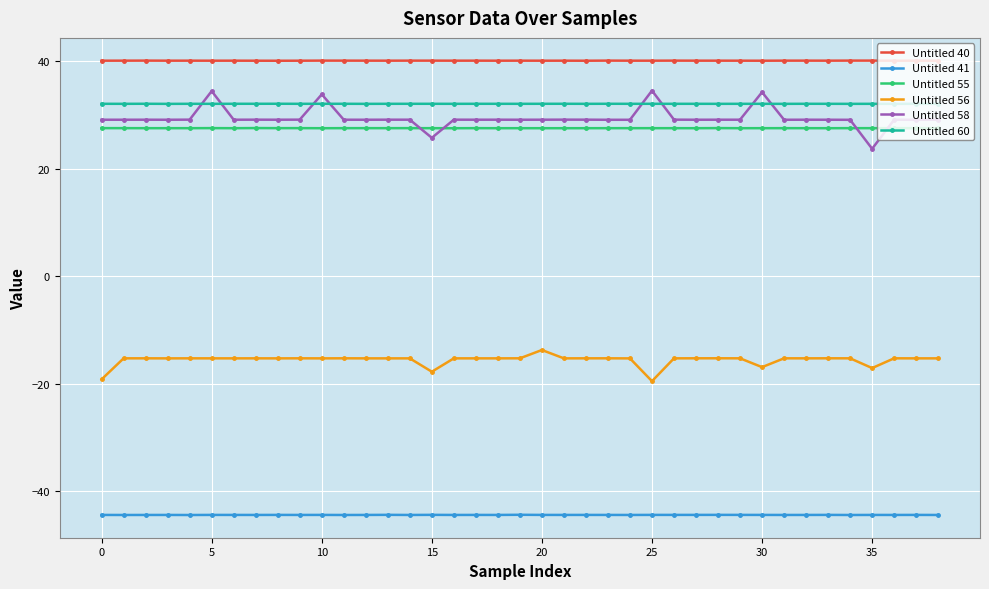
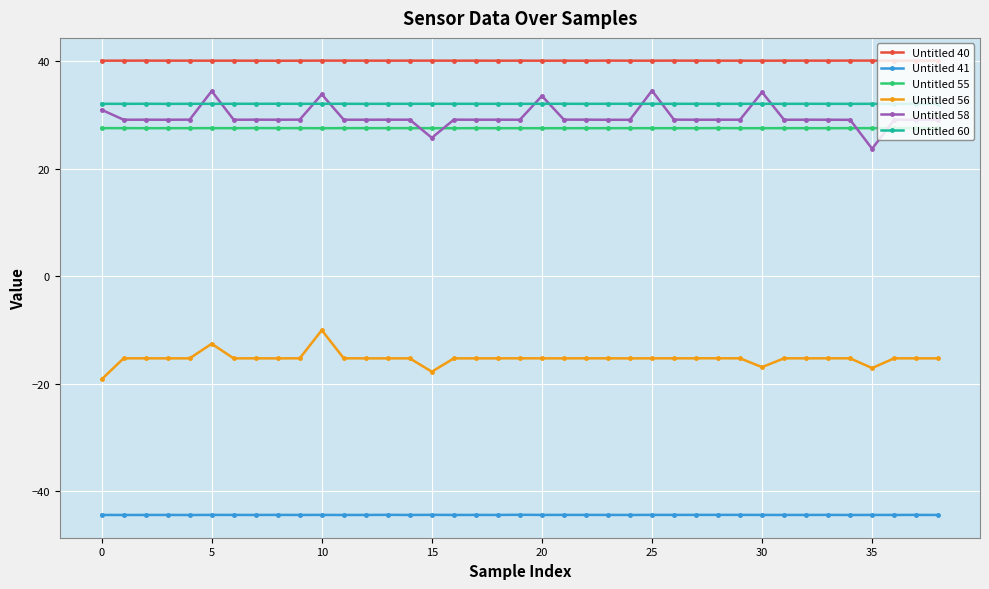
Untitled 58, 0: 29 -> 31
Untitled 56, 5: -15 -> -13
Untitled 56, 10: -15 -> -10
Untitled 56, 20: -14 -> -15
Untitled 58, 20: 29 -> 34
Untitled 56, 25: -20 -> -15
